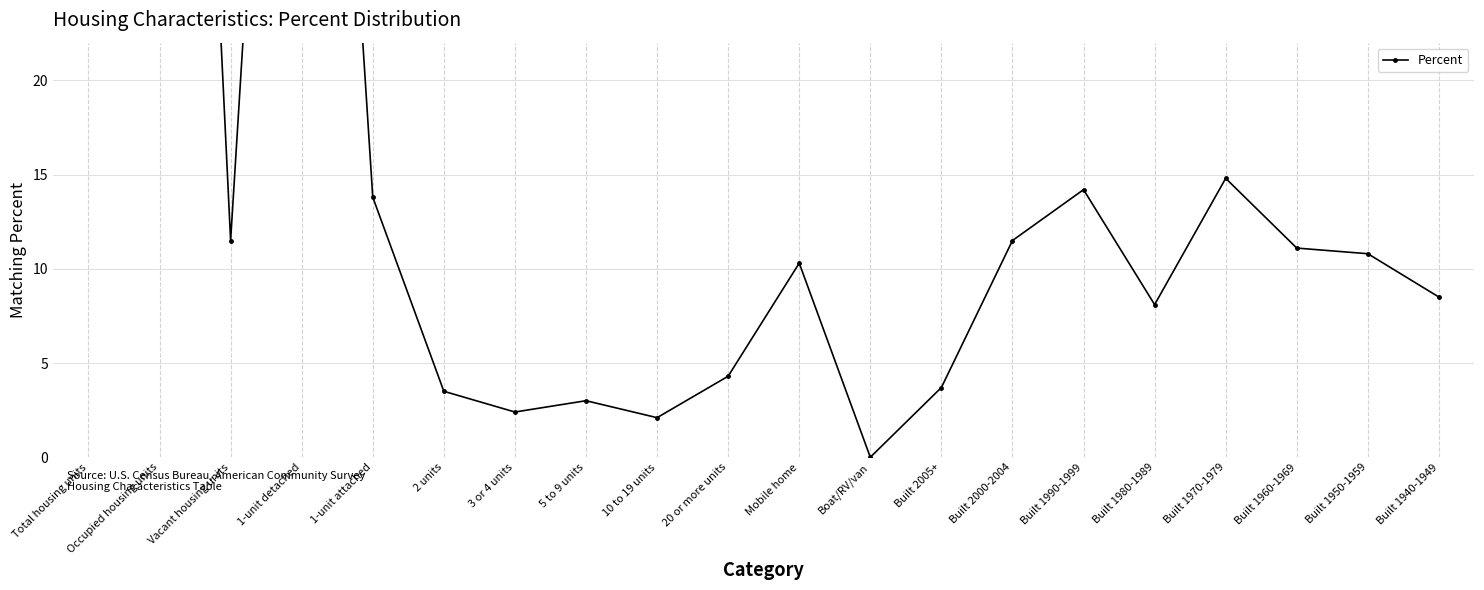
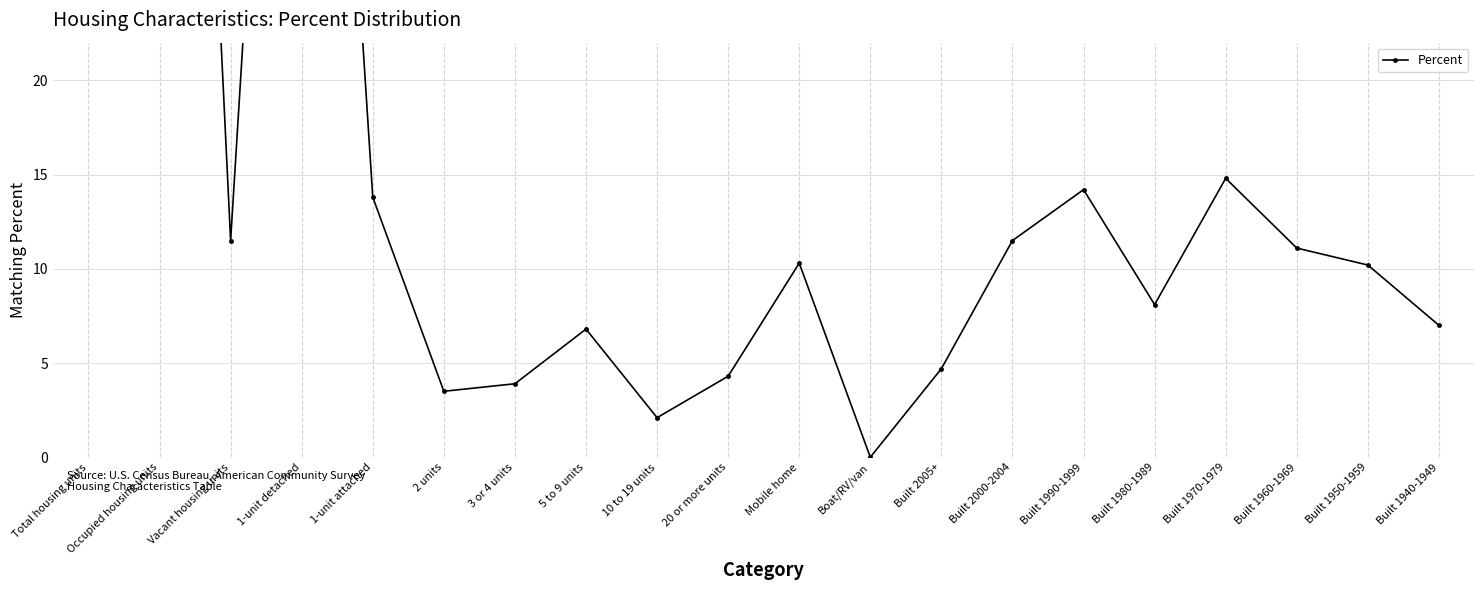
3 or 4 units: 2.4 -> 3.9
5 to 9 units: 3.0 -> 6.8
Built 2005+: 3.7 -> 4.7
Built 1950-1959: 10.8 -> 10.2
Built 1940-1949: 8.5 -> 7.0
